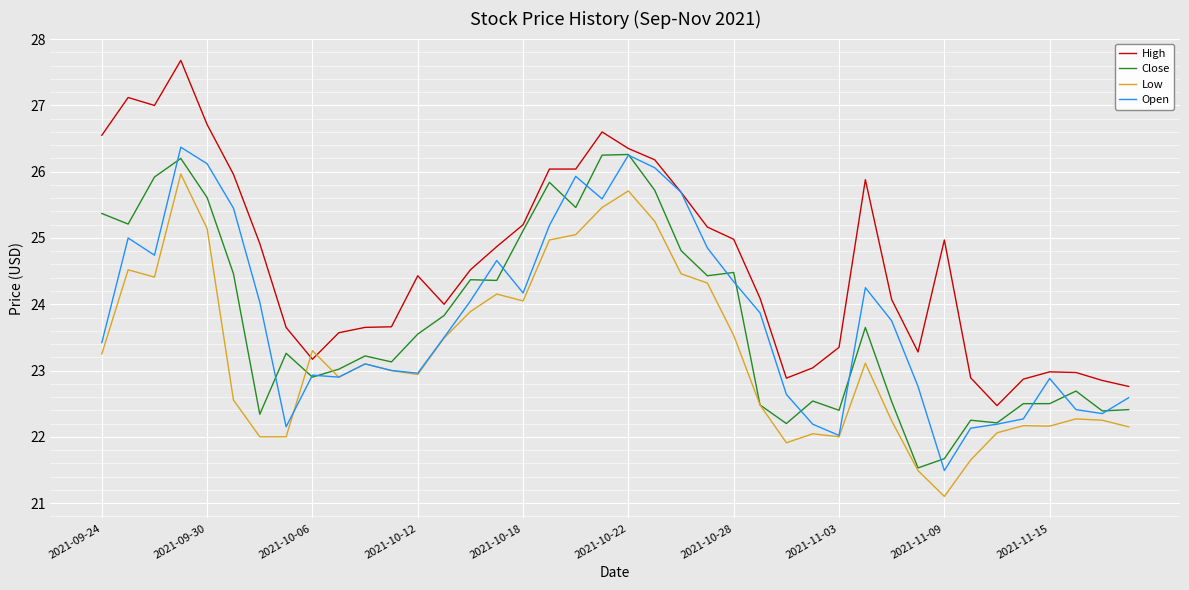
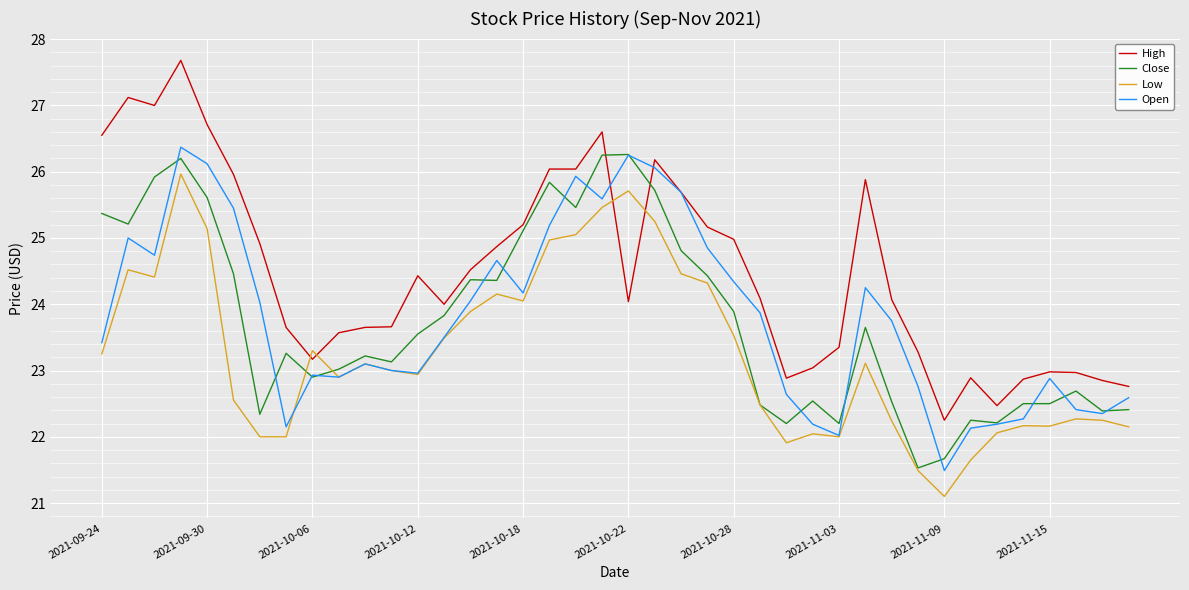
High, 2021-10-22: 26.4 -> 24.0
Close, 2021-10-28: 24.5 -> 23.9
Close, 2021-11-03: 22.4 -> 22.2
High, 2021-11-09: 25.0 -> 22.3
